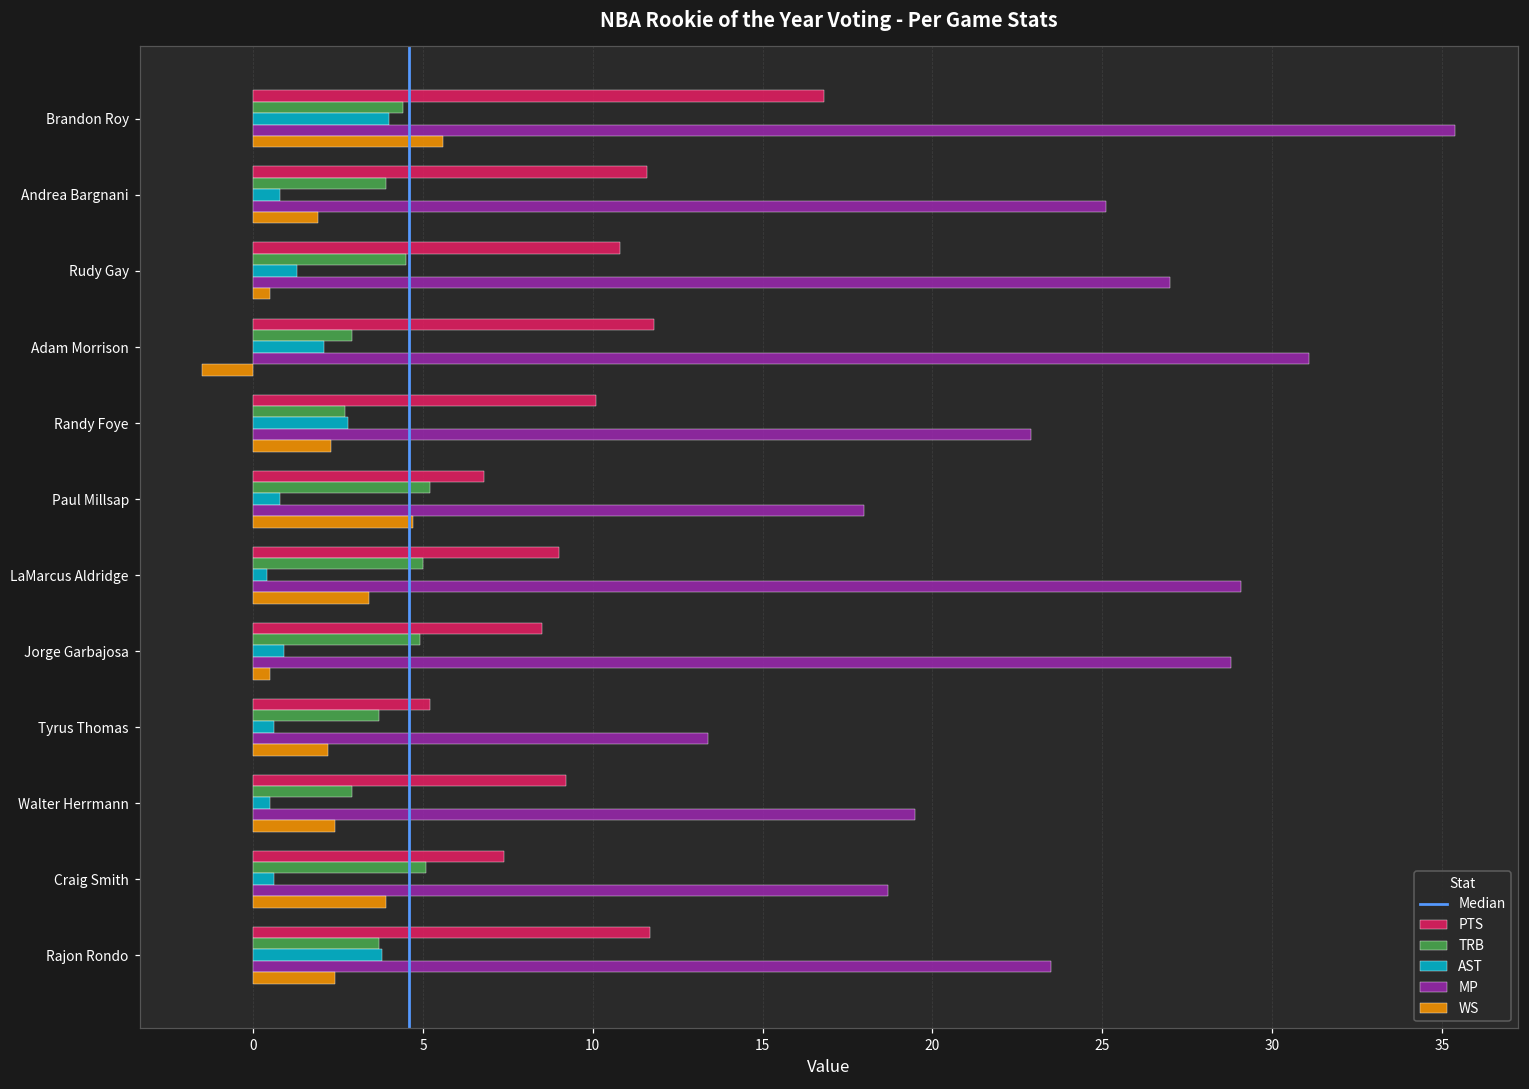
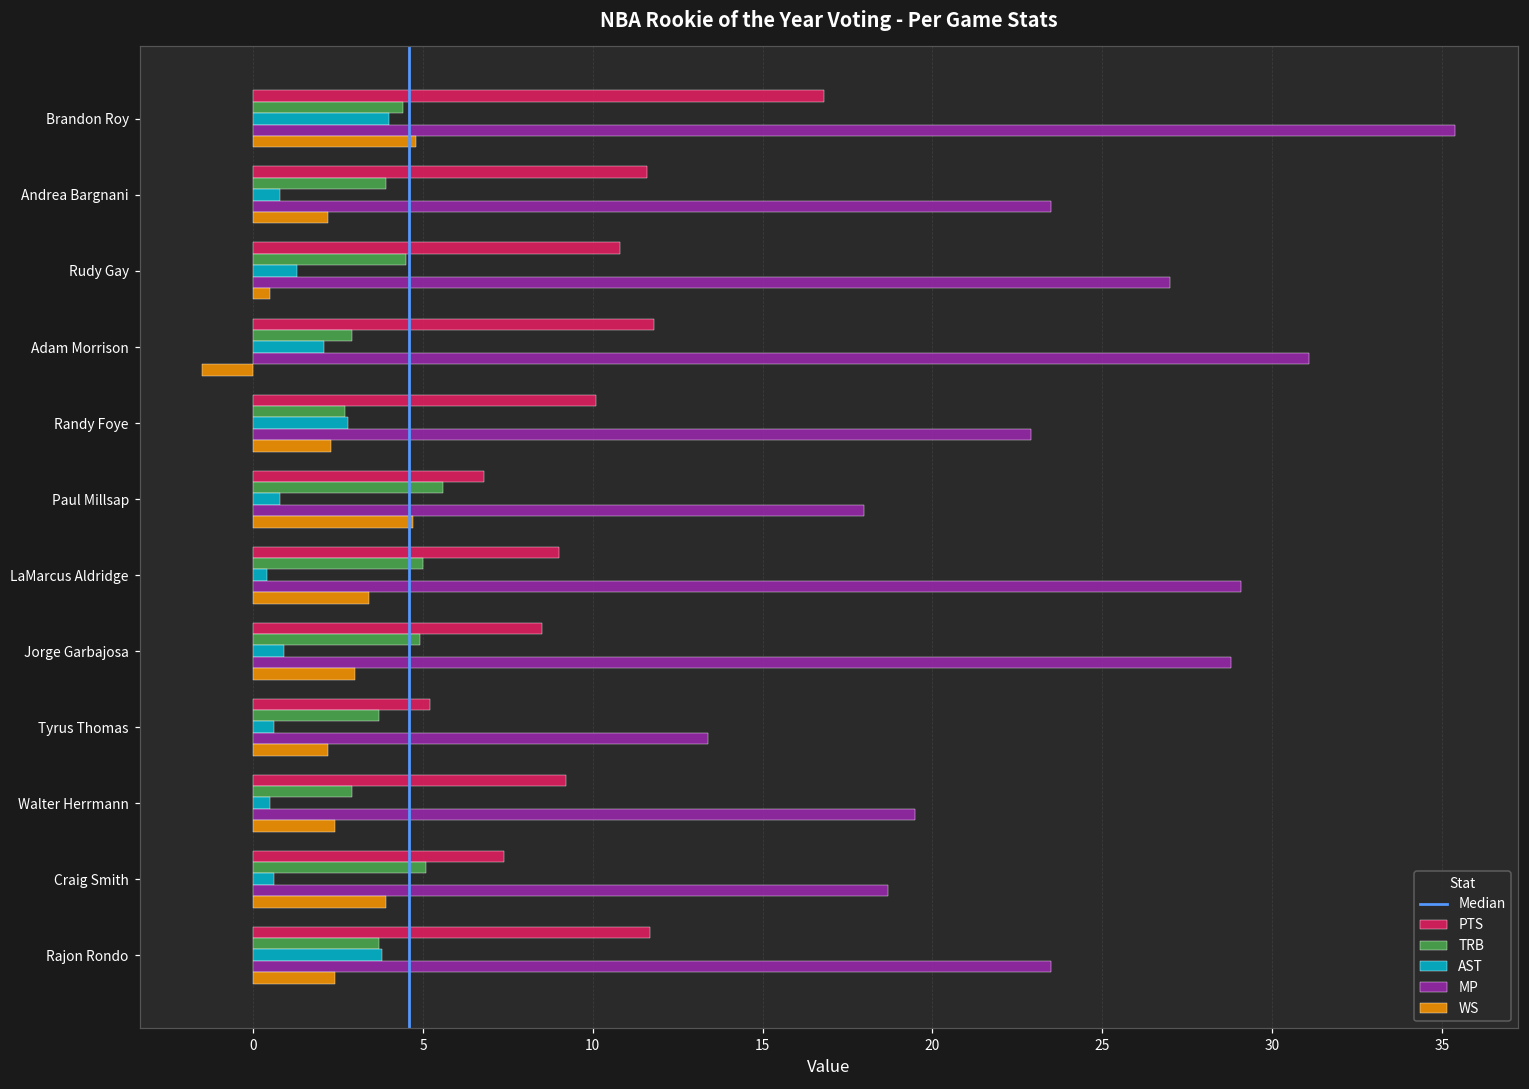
WS, Brandon Roy: 5.6 -> 4.8
MP, Andrea Bargnani: 25.1 -> 23.5
WS, Andrea Bargnani: 1.9 -> 2.2
TRB, Paul Millsap: 5.2 -> 5.6
WS, Jorge Garbajosa: 0.5 -> 3.0
